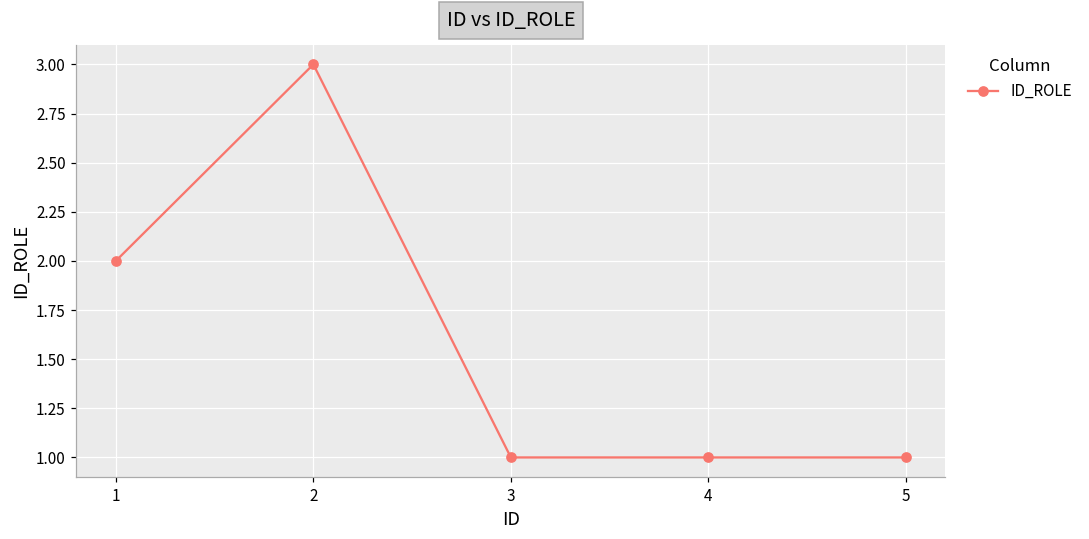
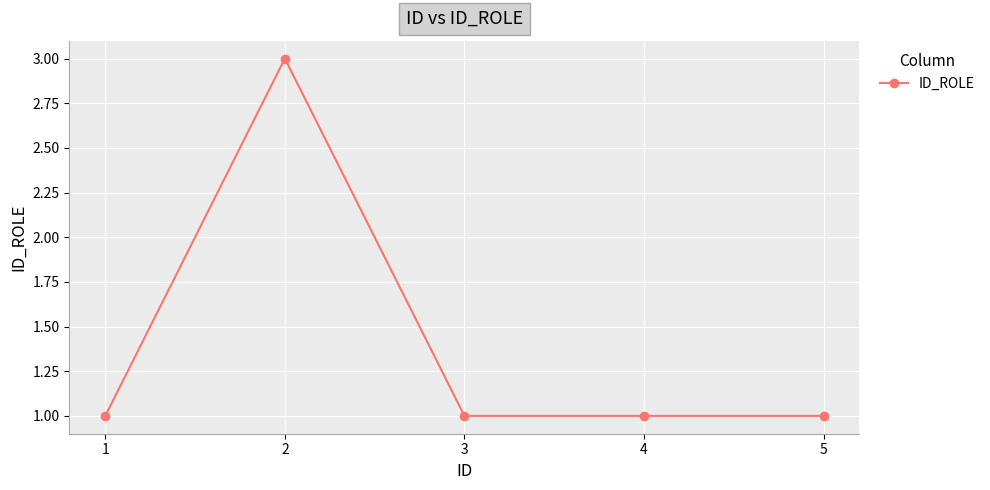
1: 2 -> 1
